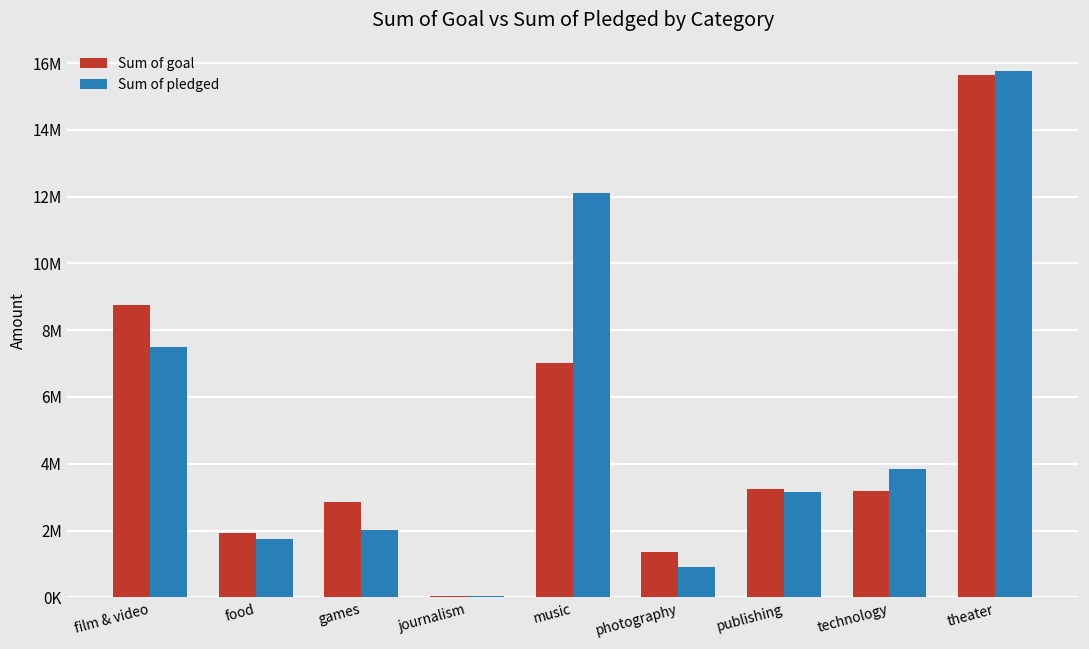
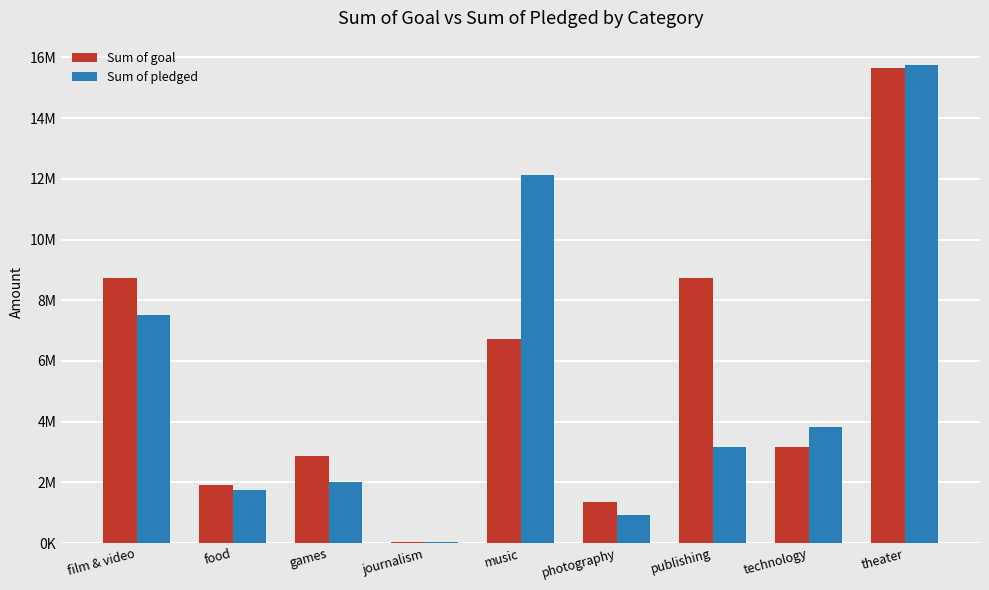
Sum of goal, music: 7000000 -> 6700000
Sum of goal, publishing: 3200000 -> 8700000
